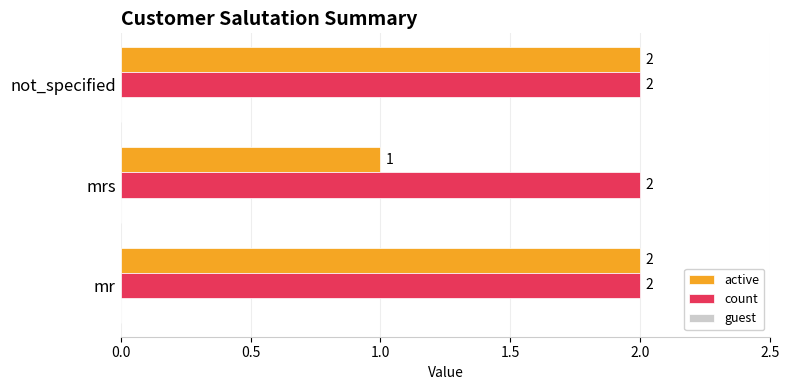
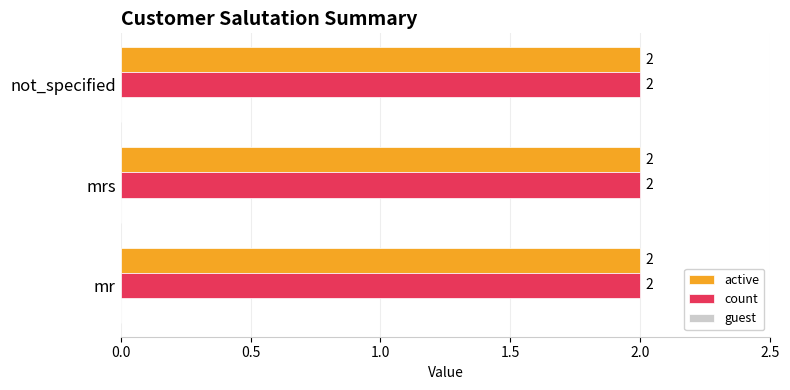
active, mrs: 1 -> 2
